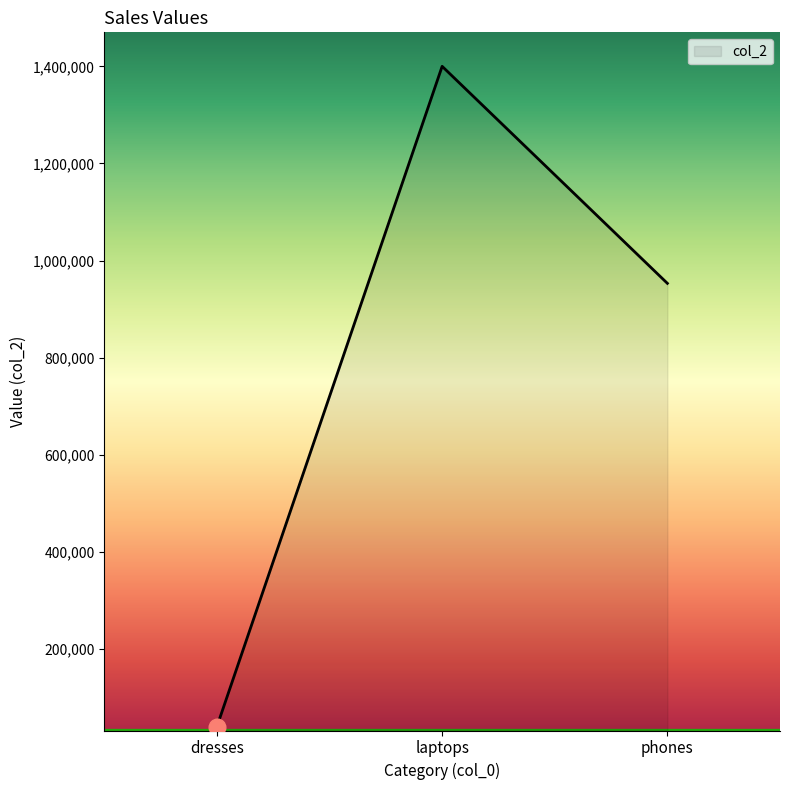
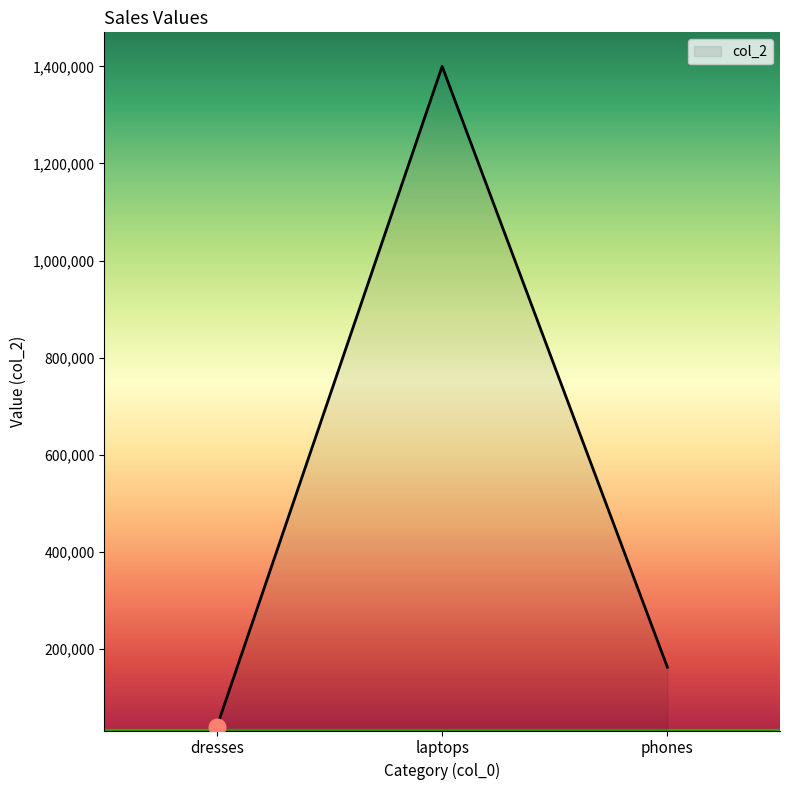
col_2, phones: 950,000 -> 160,000
